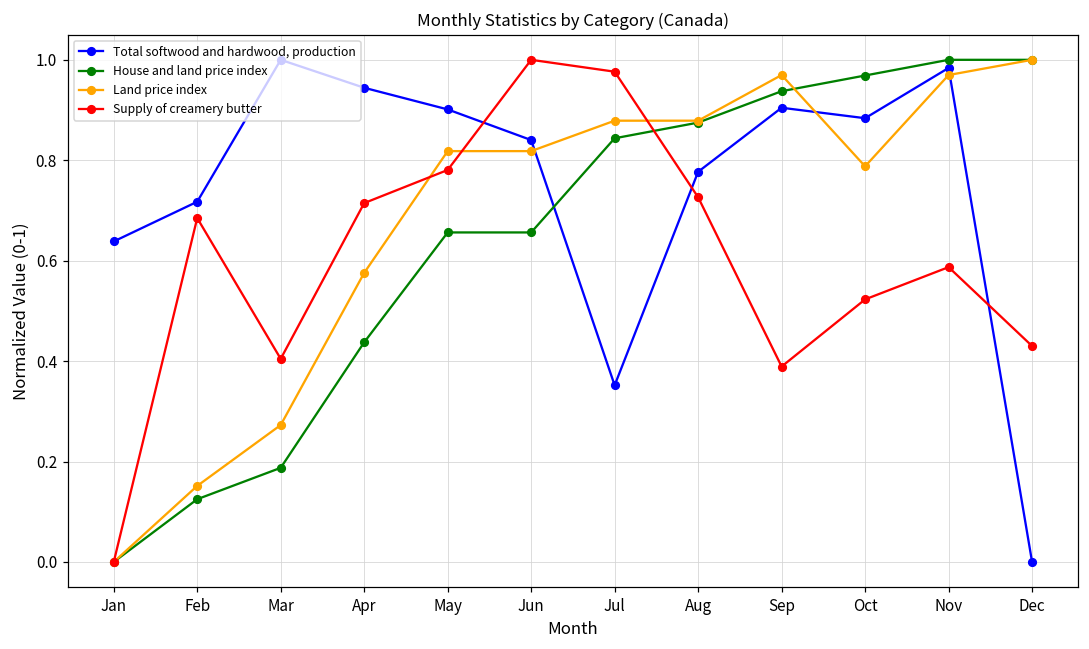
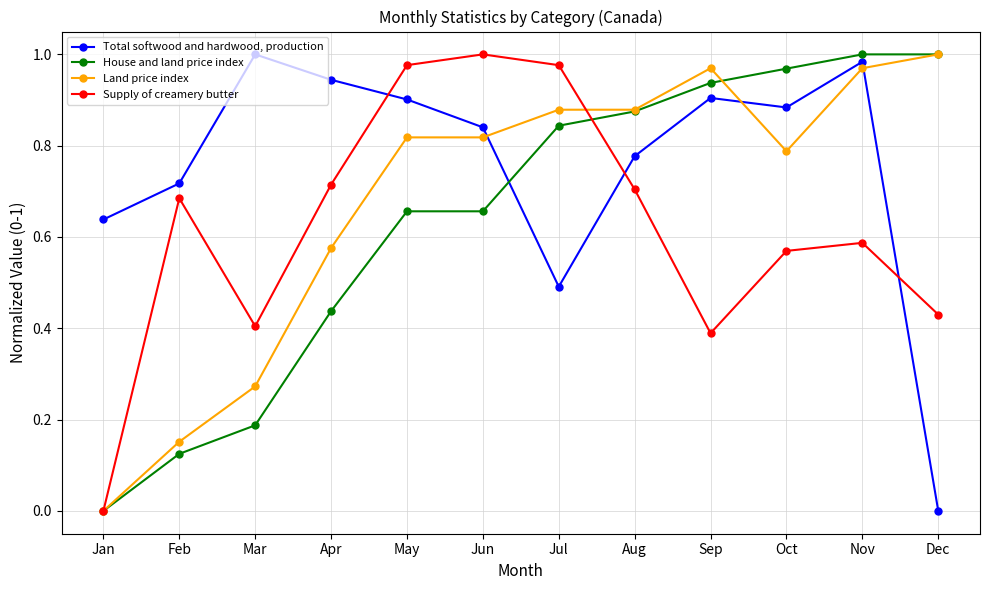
Supply of creamery butter, May: 0.78 -> 0.98
Total softwood and hardwood, production, Jul: 0.35 -> 0.49
Supply of creamery butter, Aug: 0.73 -> 0.70
Supply of creamery butter, Oct: 0.52 -> 0.57
